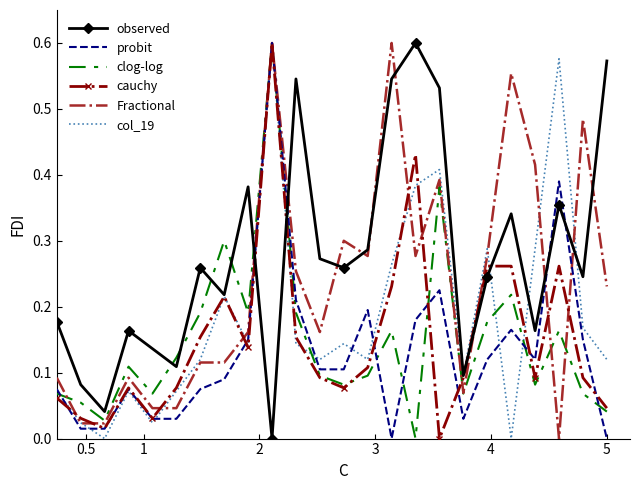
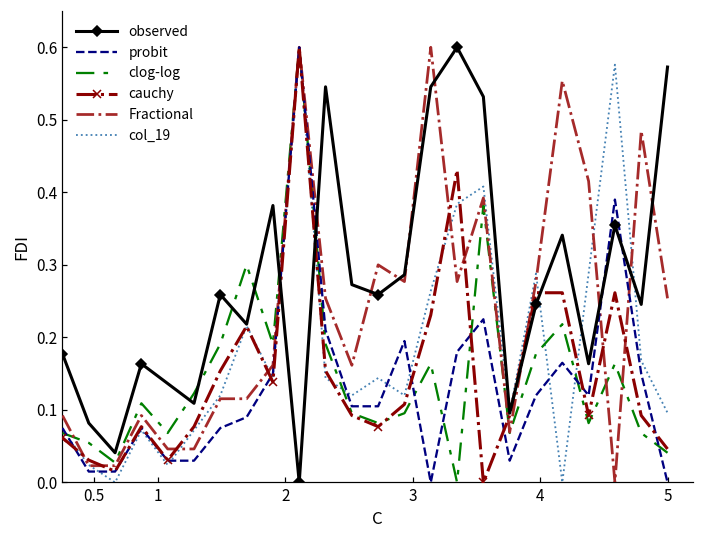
Fractional, 5: 0.23 -> 0.25
col_19, 5: 0.12 -> 0.10
